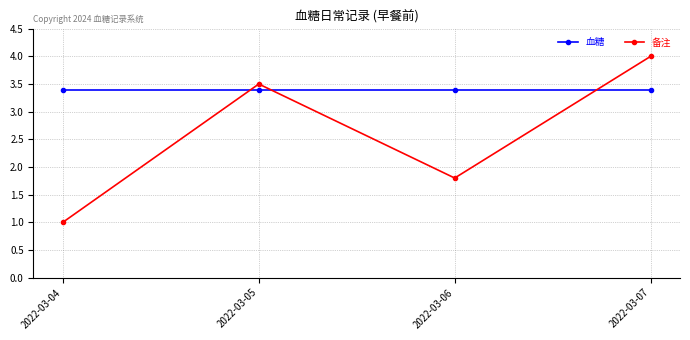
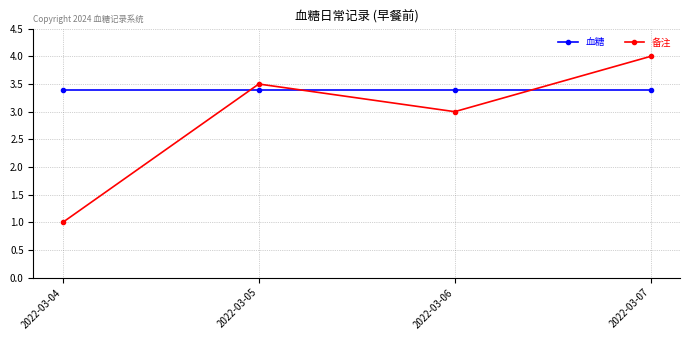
备注, 2022-03-06: 1.8 -> 3.0
